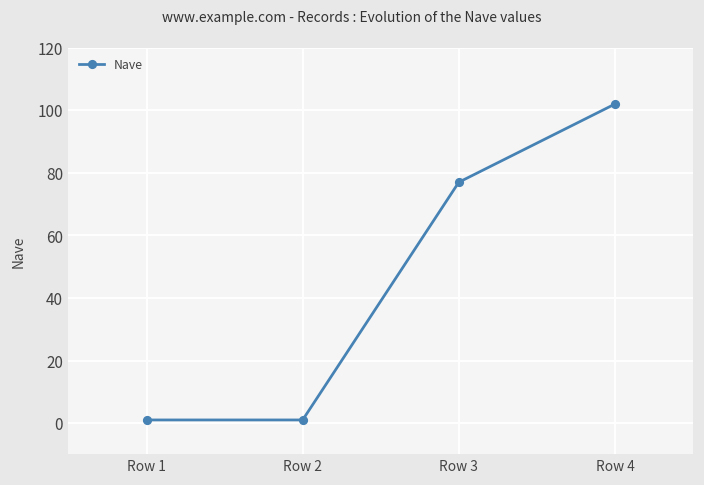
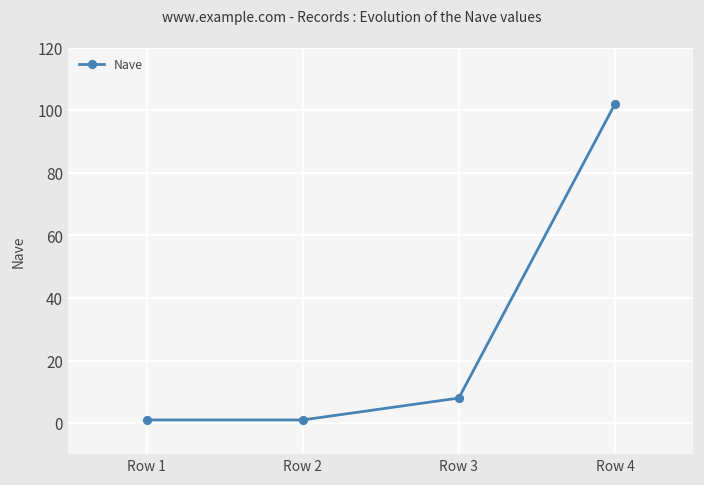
Row 3: 77 -> 8
